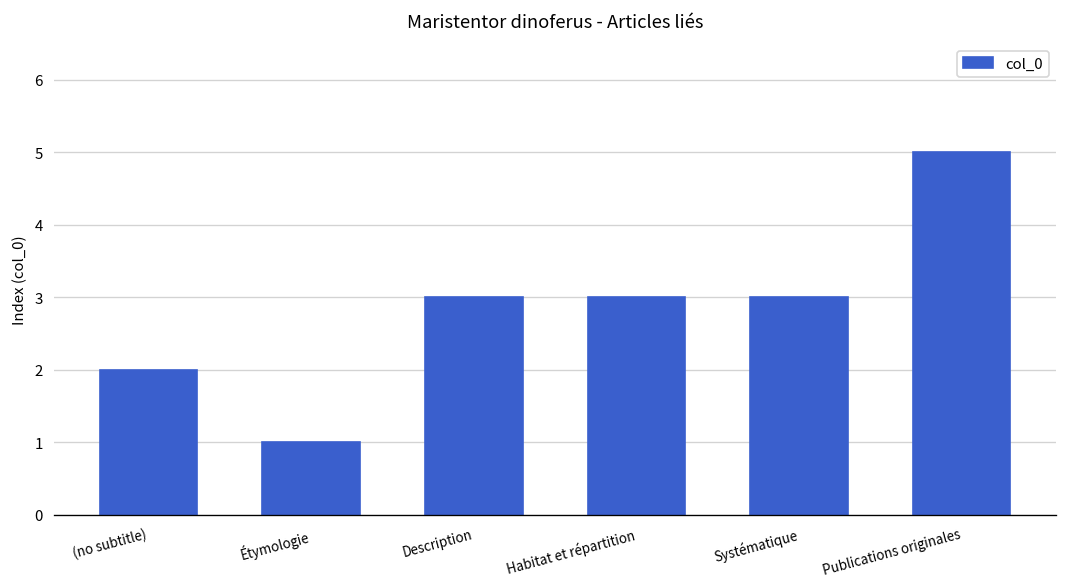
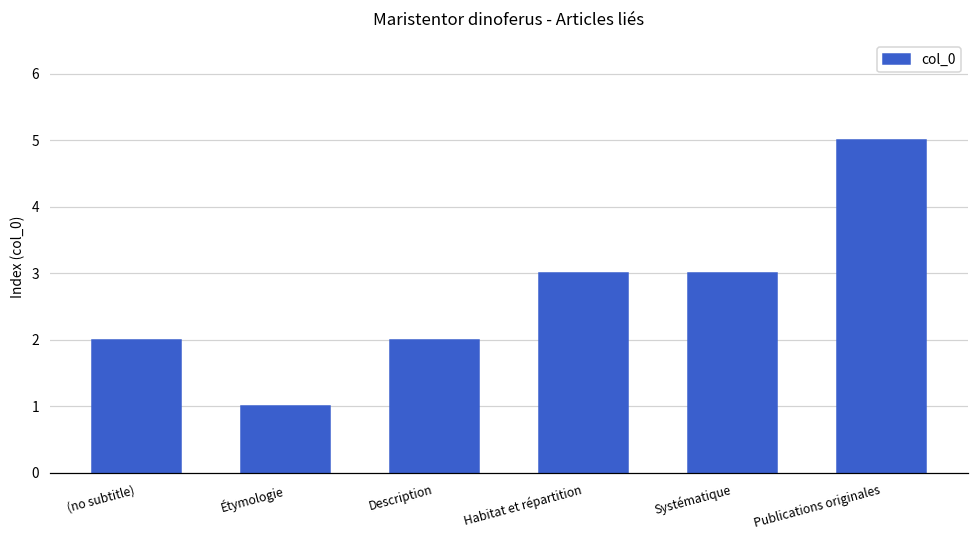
Description: 3 -> 2
